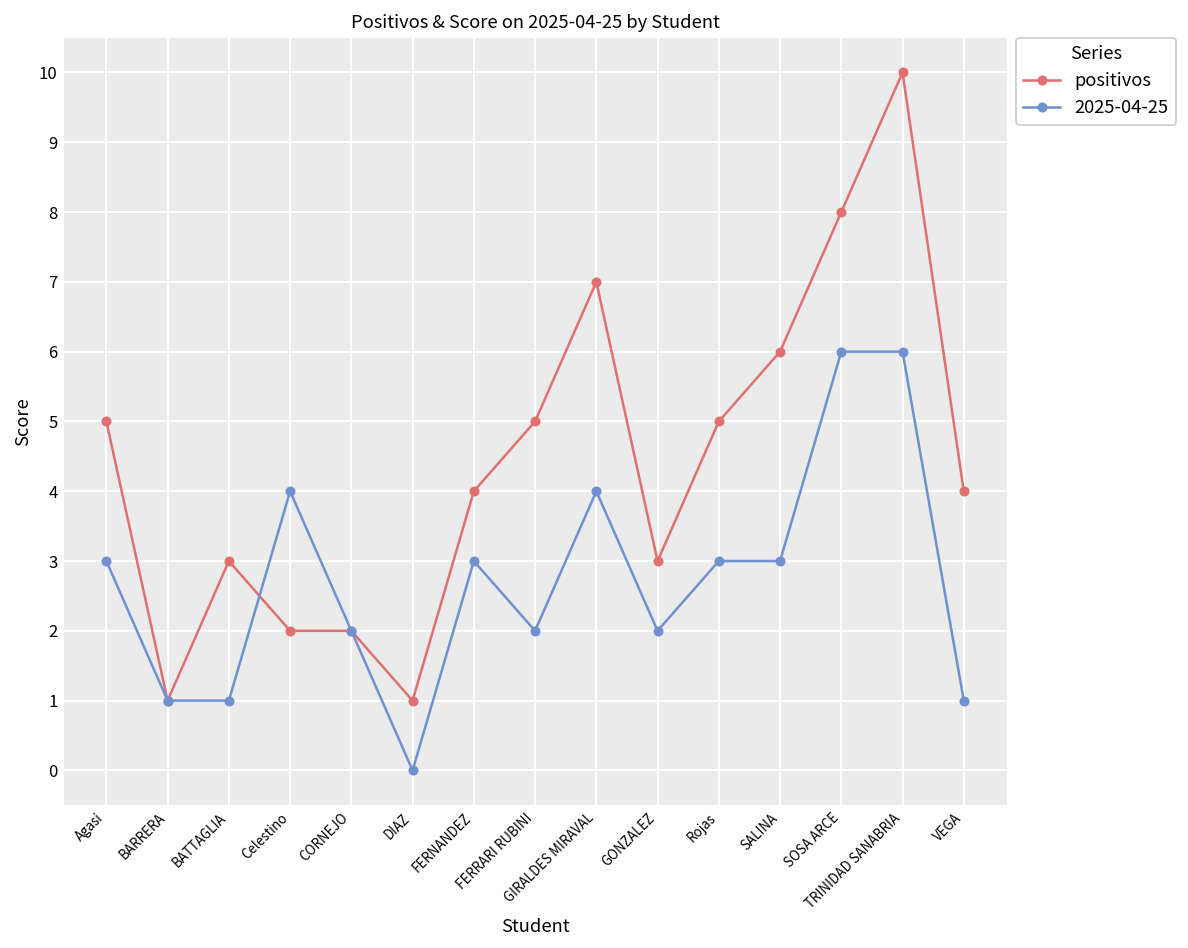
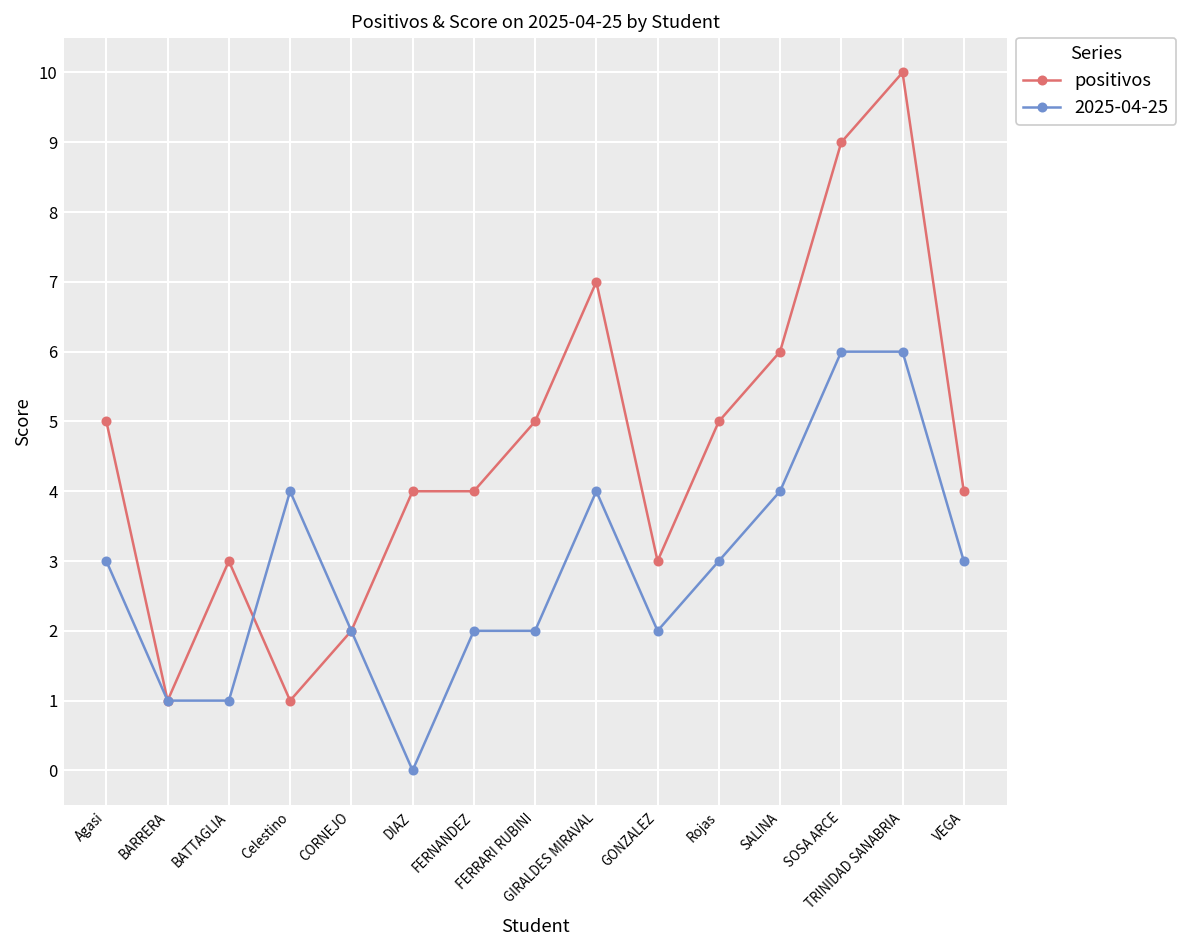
positivos, Celestino: 2 -> 1
positivos, DIAZ: 1 -> 4
2025-04-25, FERNANDEZ: 3 -> 2
2025-04-25, SALINA: 3 -> 4
positivos, SOSA ARCE: 8 -> 9
2025-04-25, VEGA: 1 -> 3
